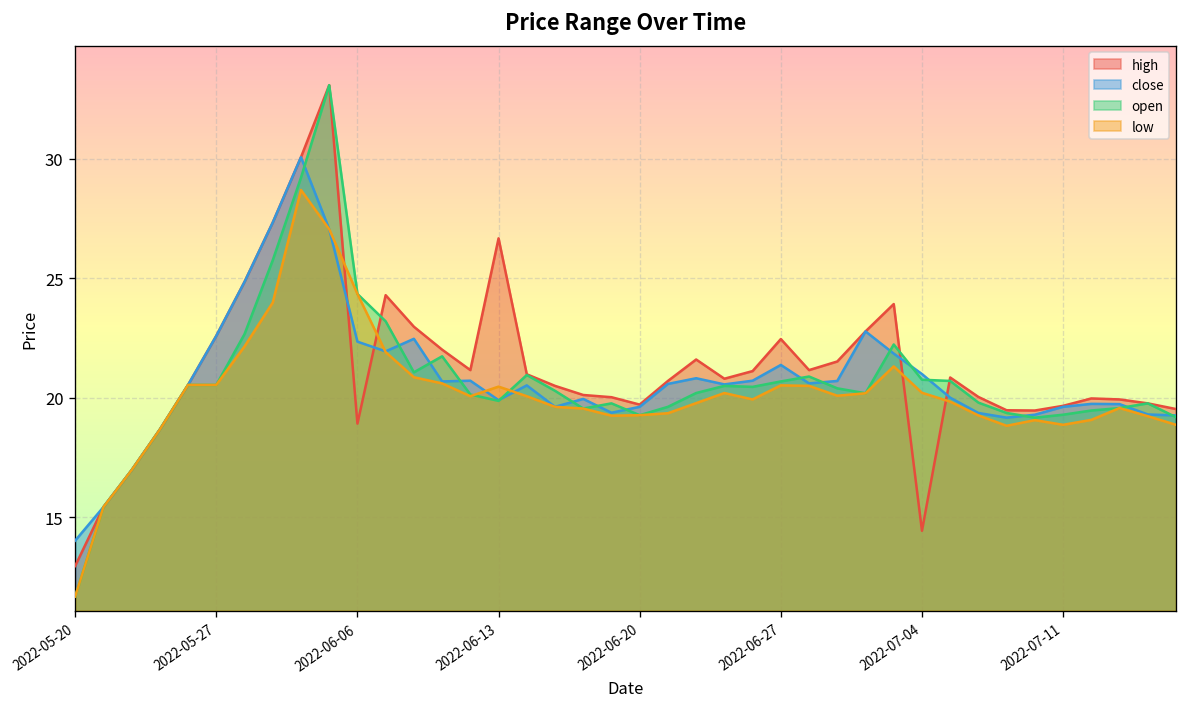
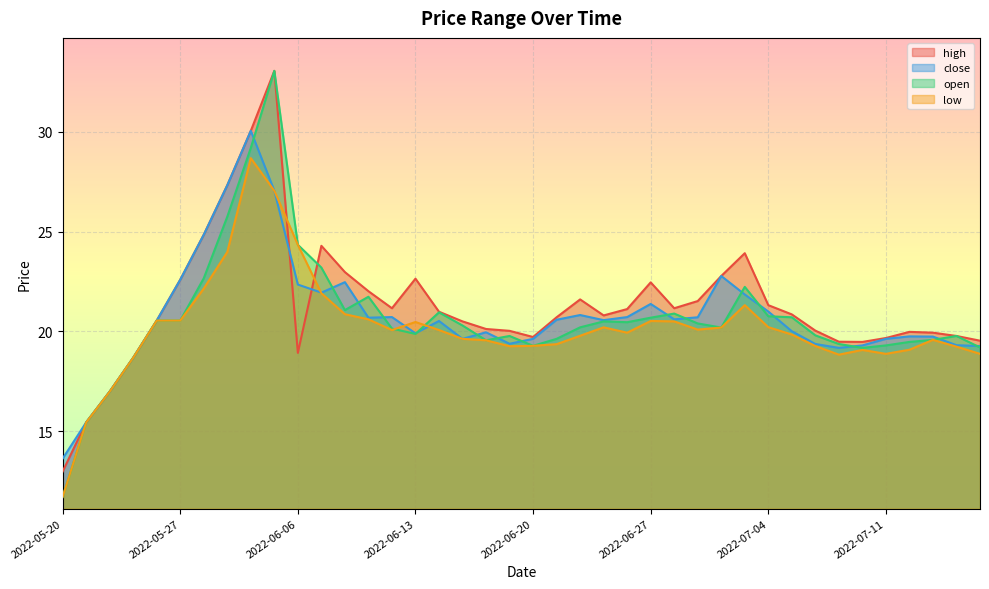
close, 2022-05-20: 14.0 -> 13.6
high, 2022-06-13: 26.7 -> 22.6
high, 2022-07-04: 14.4 -> 21.3
